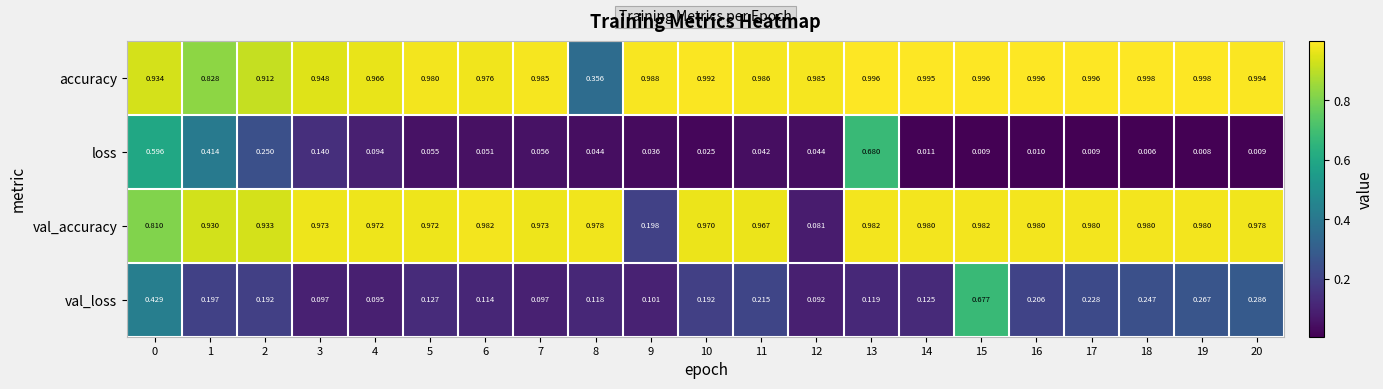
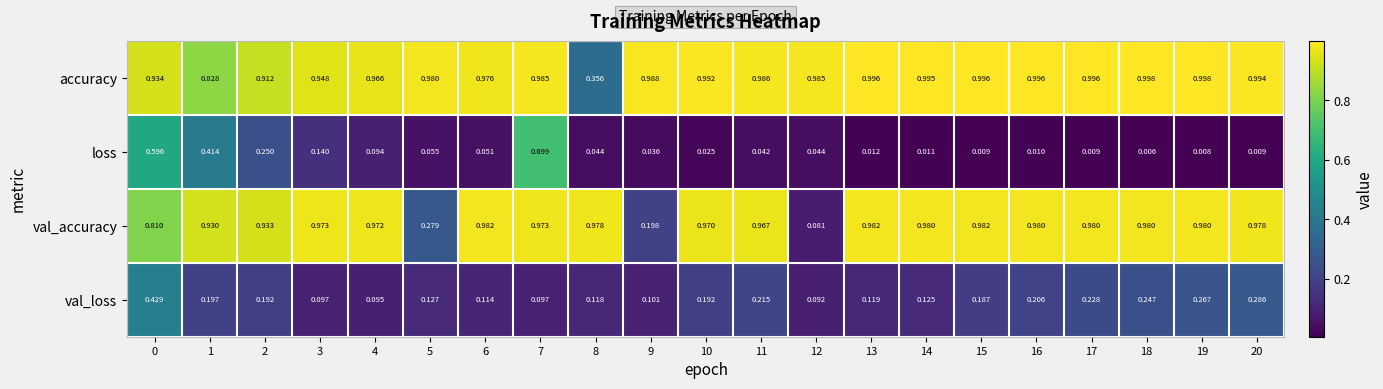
loss, 7: 0.056 -> 0.699
loss, 13: 0.680 -> 0.012
val_accuracy, 5: 0.972 -> 0.279
val_loss, 15: 0.677 -> 0.187
